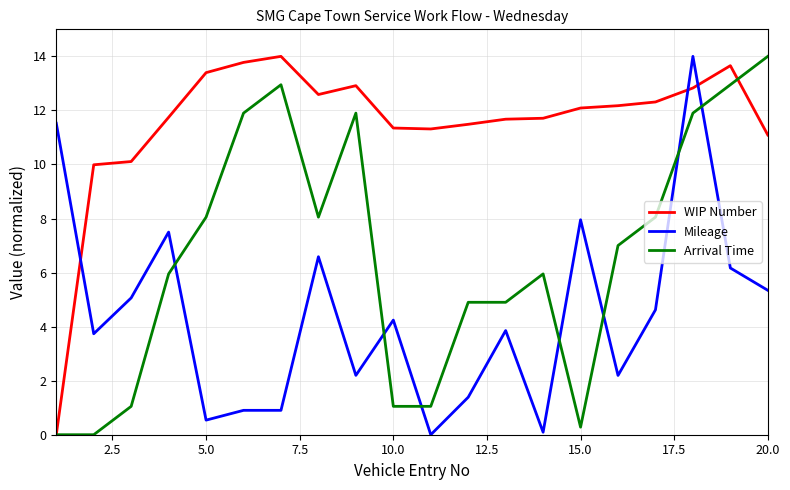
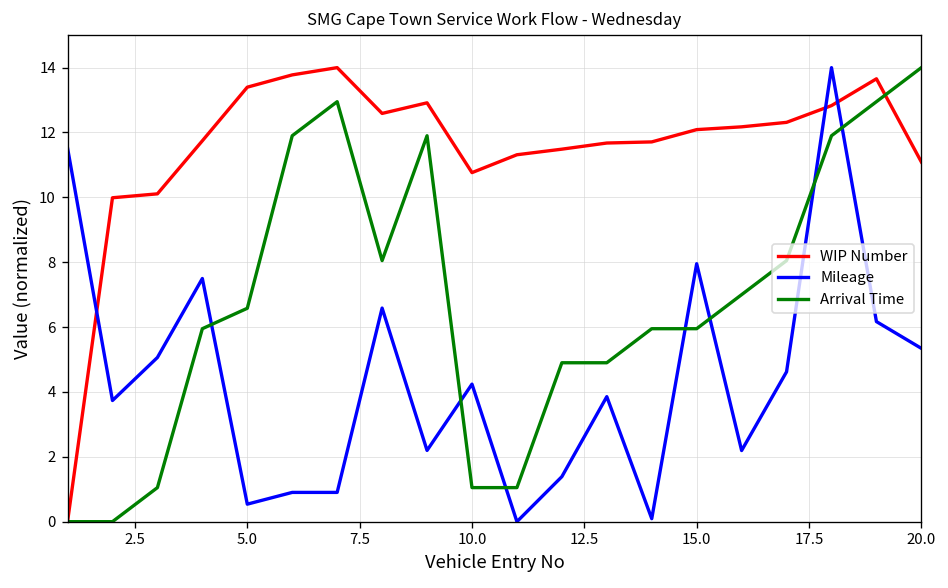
Arrival Time, 5.0: 8.0 -> 6.6
WIP Number, 10.0: 11.3 -> 10.8
Arrival Time, 15.0: 0.3 -> 6.0
